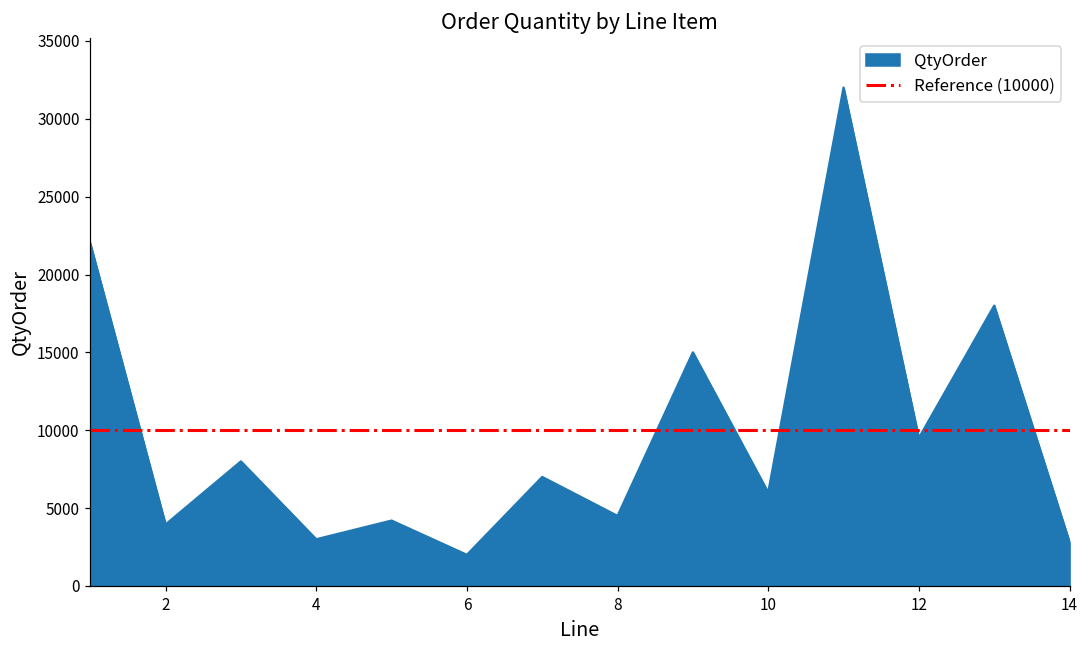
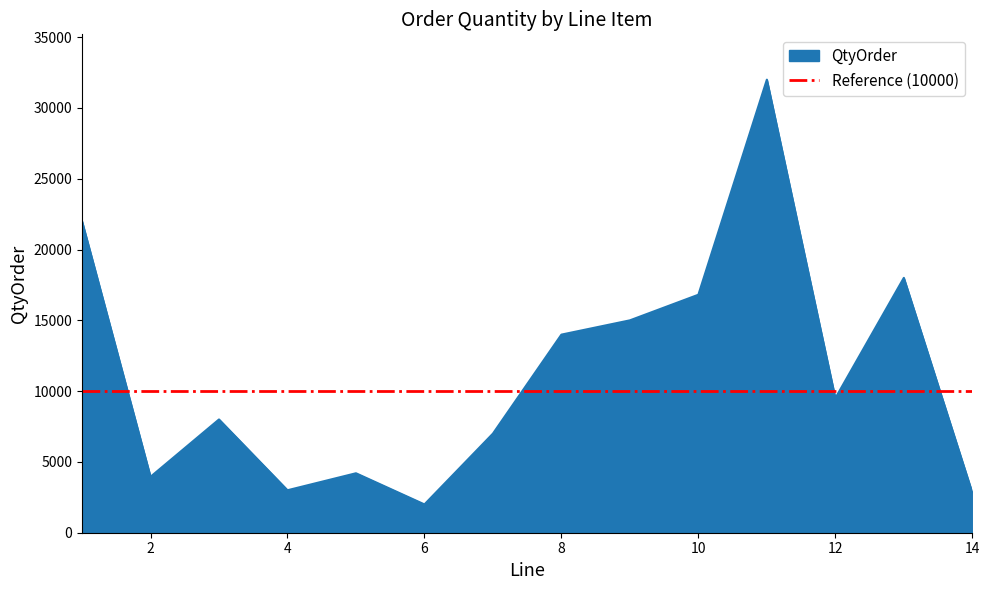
8: 4500 -> 14000
10: 6000 -> 16800
